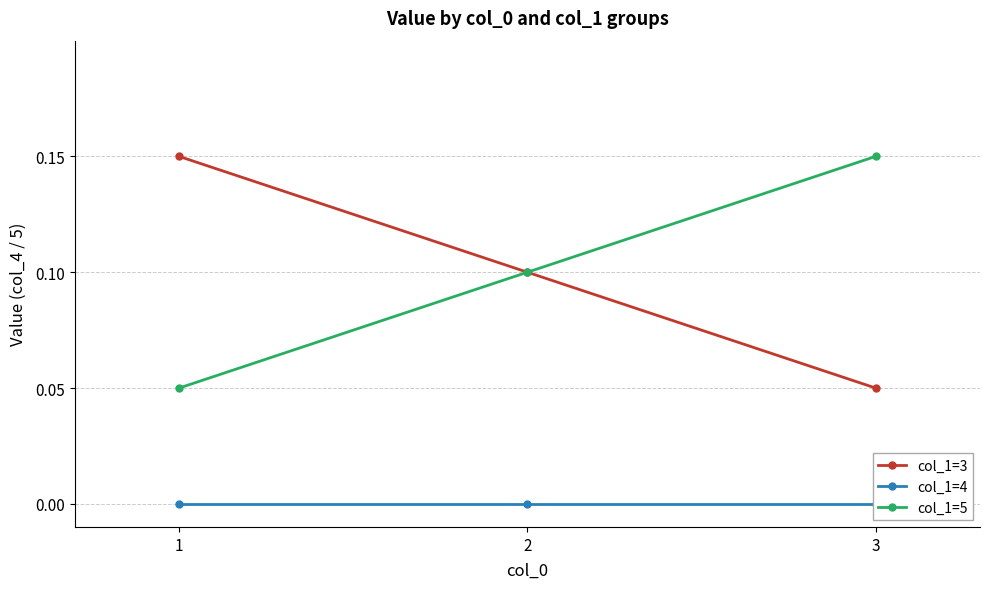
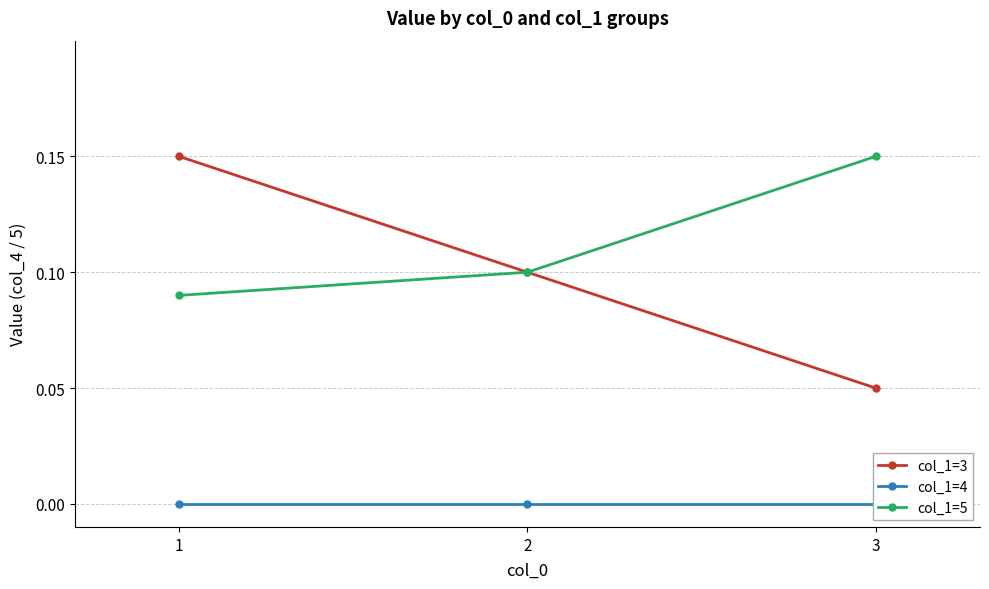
col_1=5, 1: 0.05 -> 0.09
